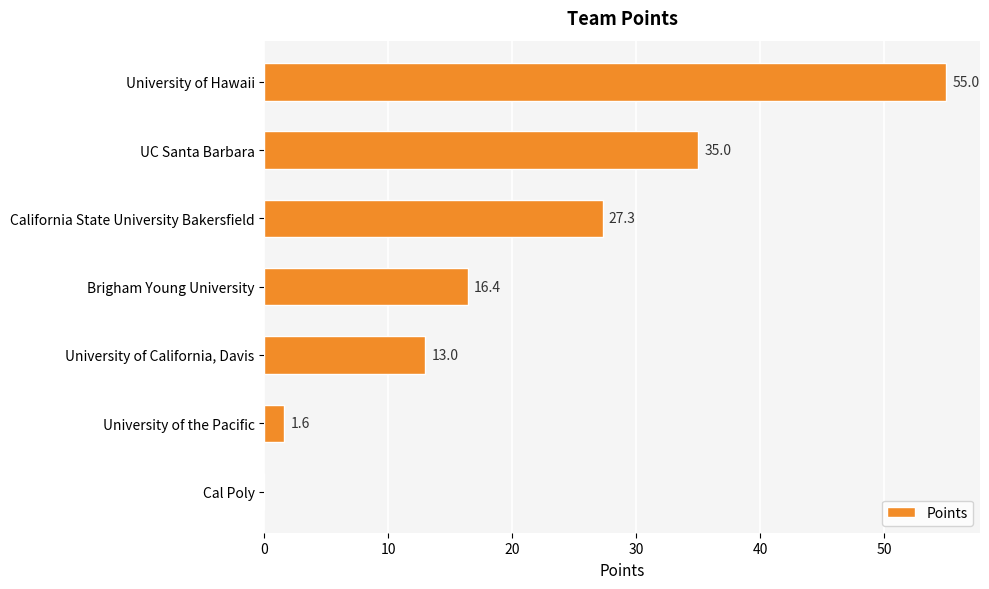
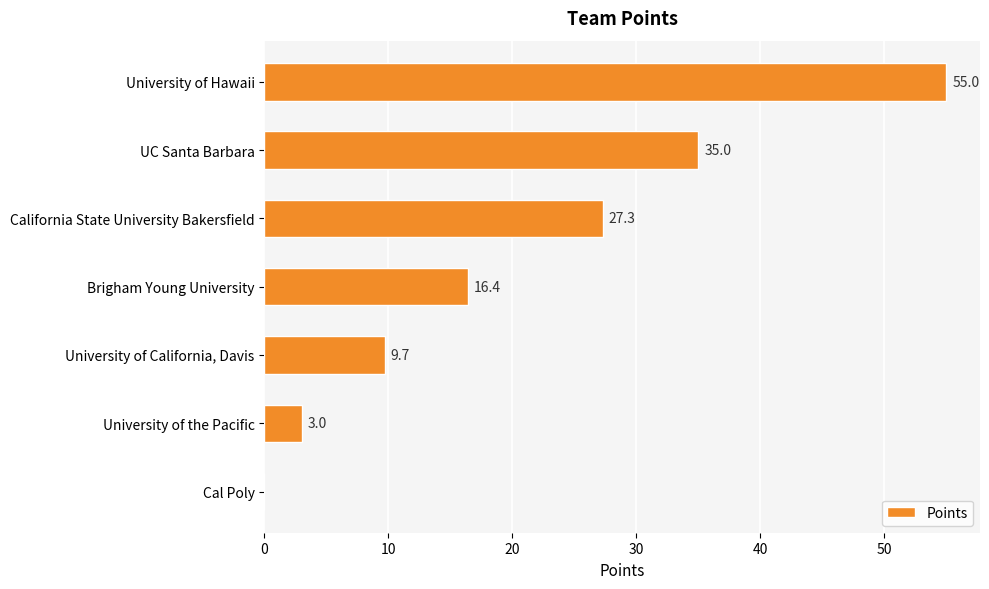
University of California, Davis: 13.0 -> 9.7
University of the Pacific: 1.6 -> 3.0
